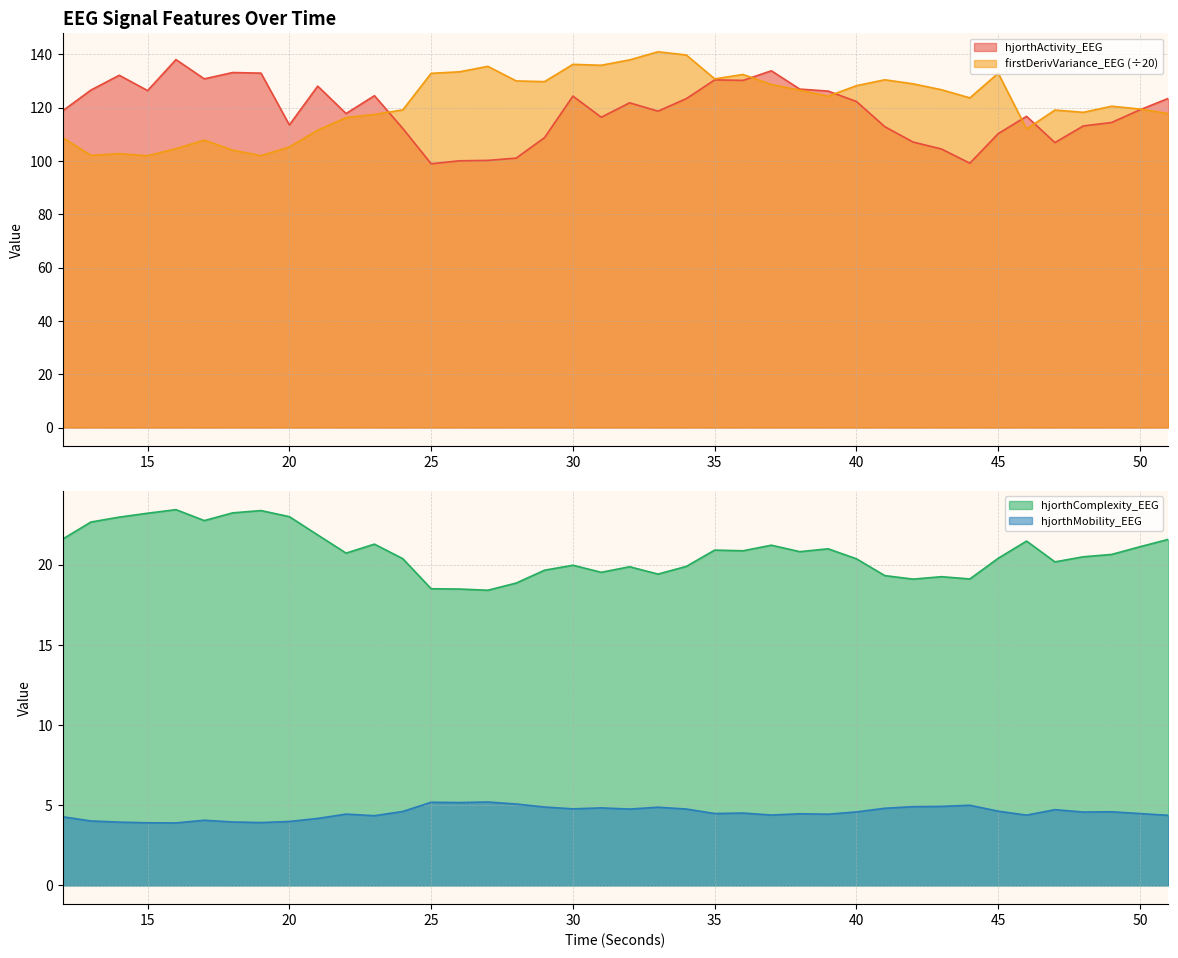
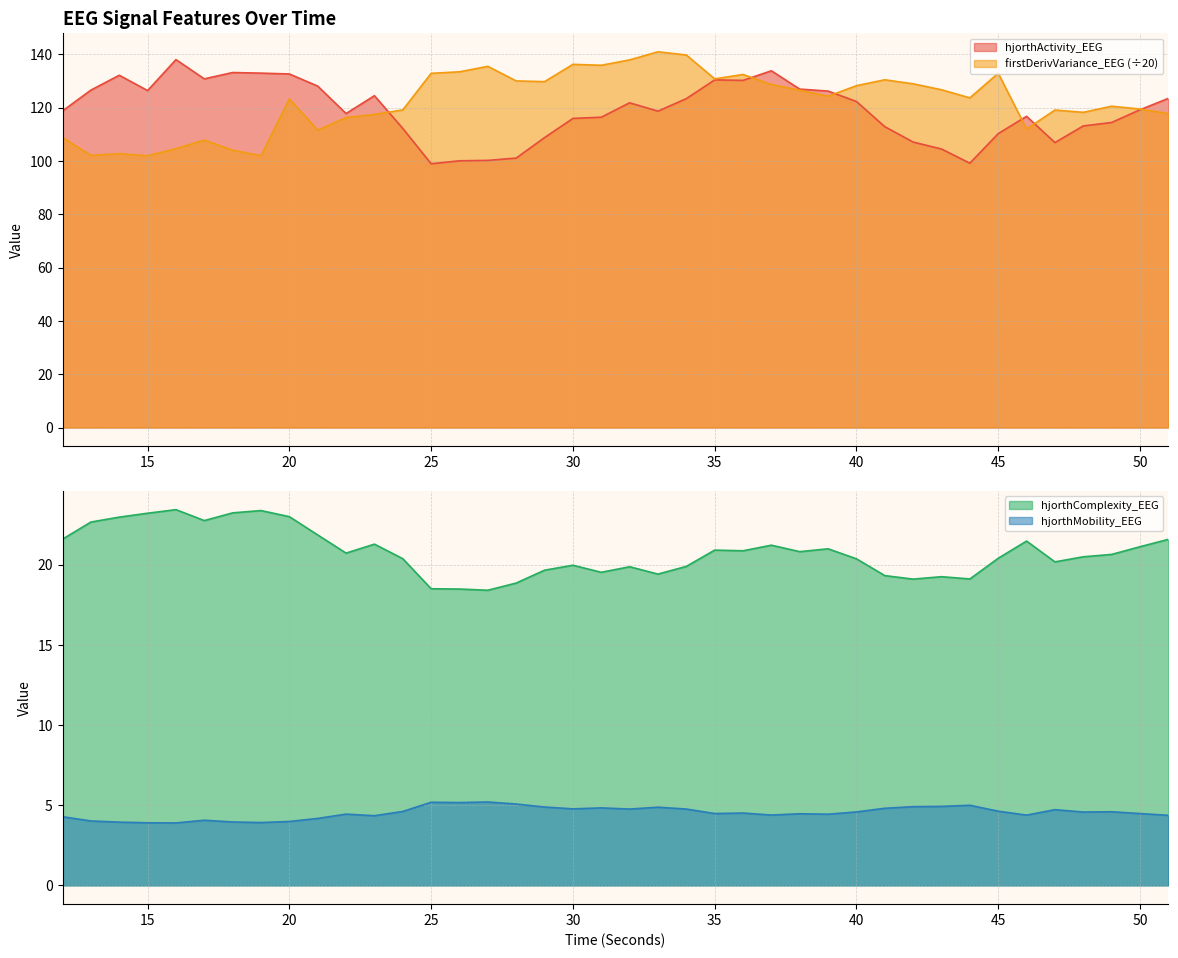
EEG Signal Features Over Time, hjorthActivity_EEG, 20: 114 -> 133
EEG Signal Features Over Time, firstDerivVariance_EEG (÷20), 20: 105 -> 123
EEG Signal Features Over Time, hjorthActivity_EEG, 30: 124 -> 116
